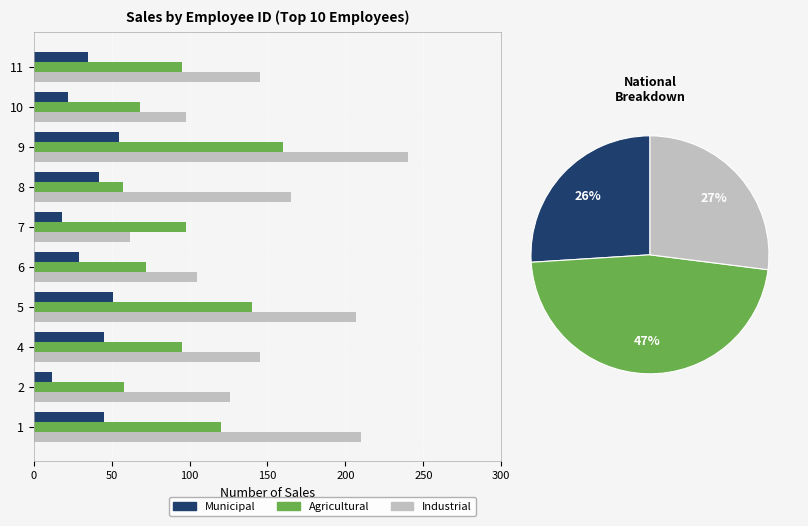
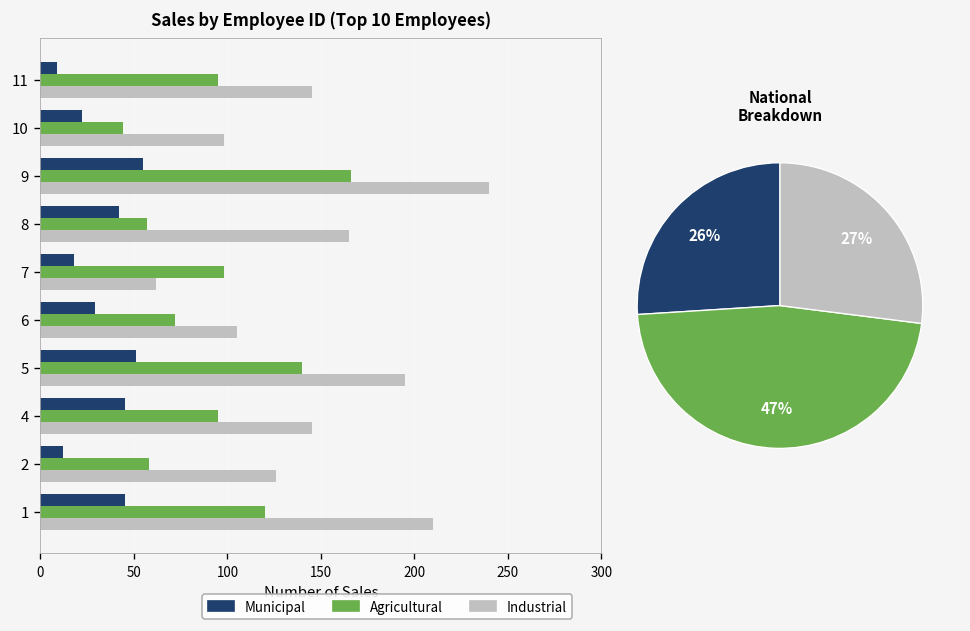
Sales by Employee ID (Top 10 Employees), Municipal, 11: 35 -> 9
Sales by Employee ID (Top 10 Employees), Agricultural, 10: 68 -> 44
Sales by Employee ID (Top 10 Employees), Agricultural, 9: 160 -> 166
Sales by Employee ID (Top 10 Employees), Industrial, 5: 207 -> 195
